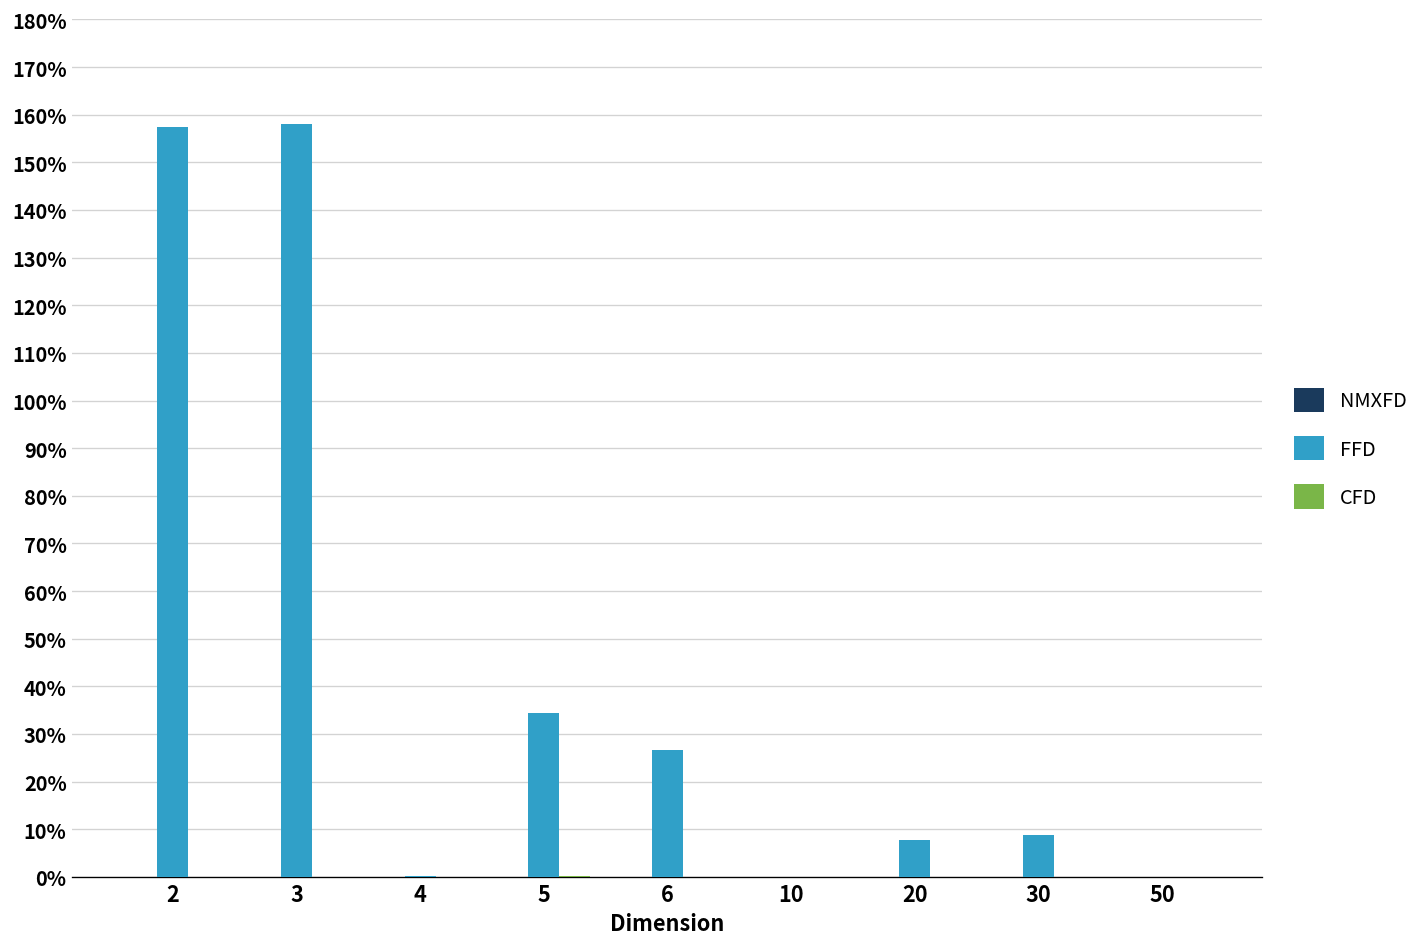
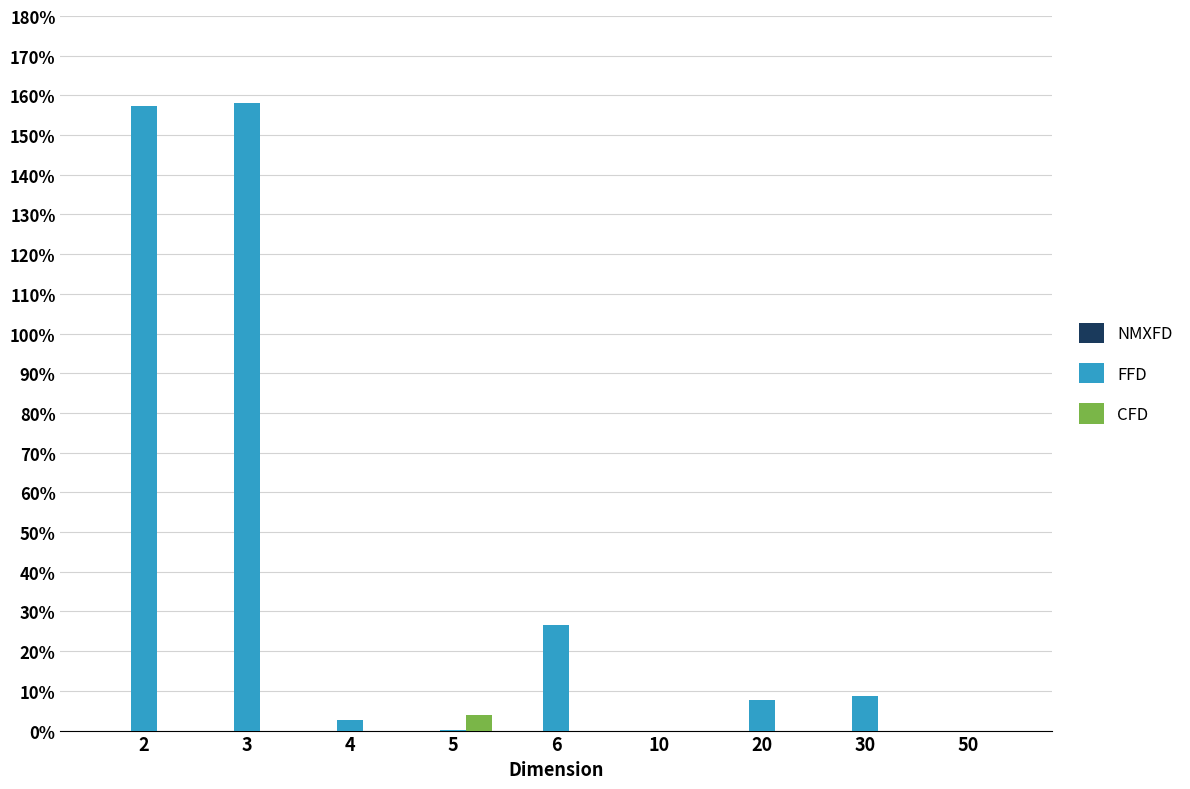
FFD, 4: 0% -> 3%
FFD, 5: 34% -> 0%
CFD, 5: 0% -> 4%
